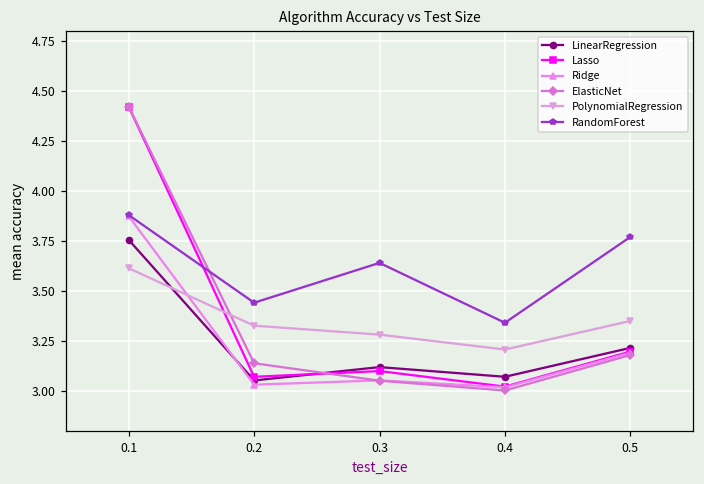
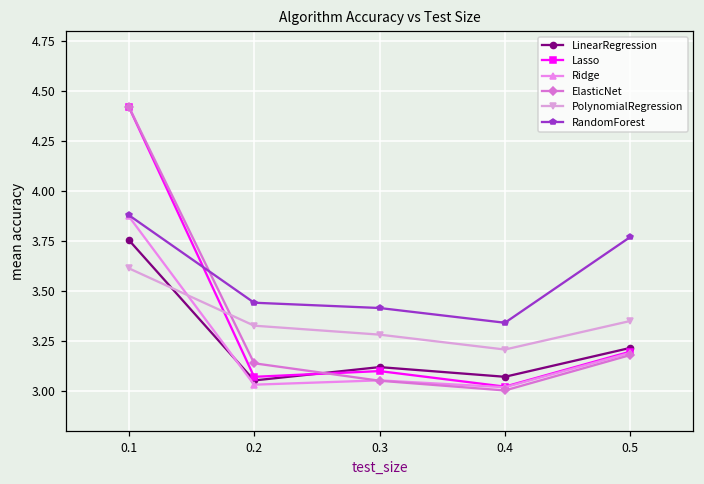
RandomForest, 0.3: 3.64 -> 3.41
